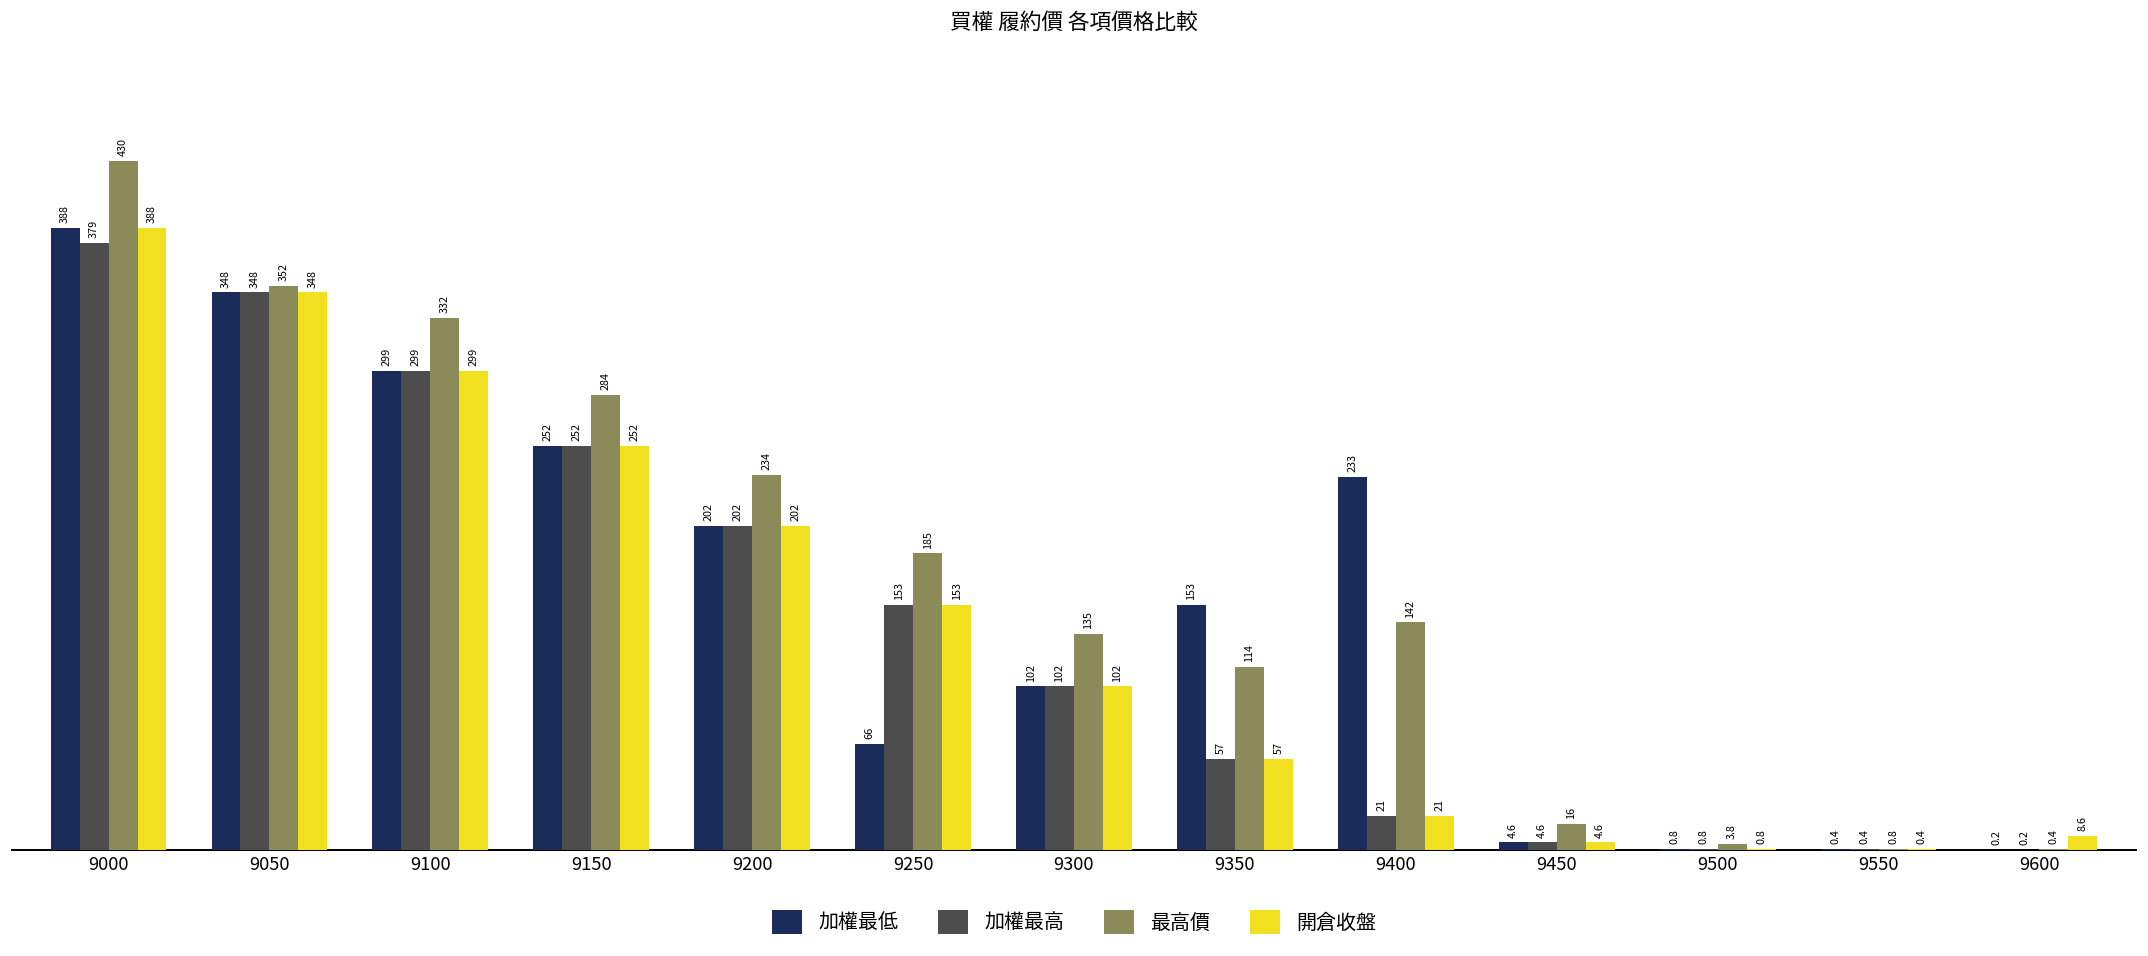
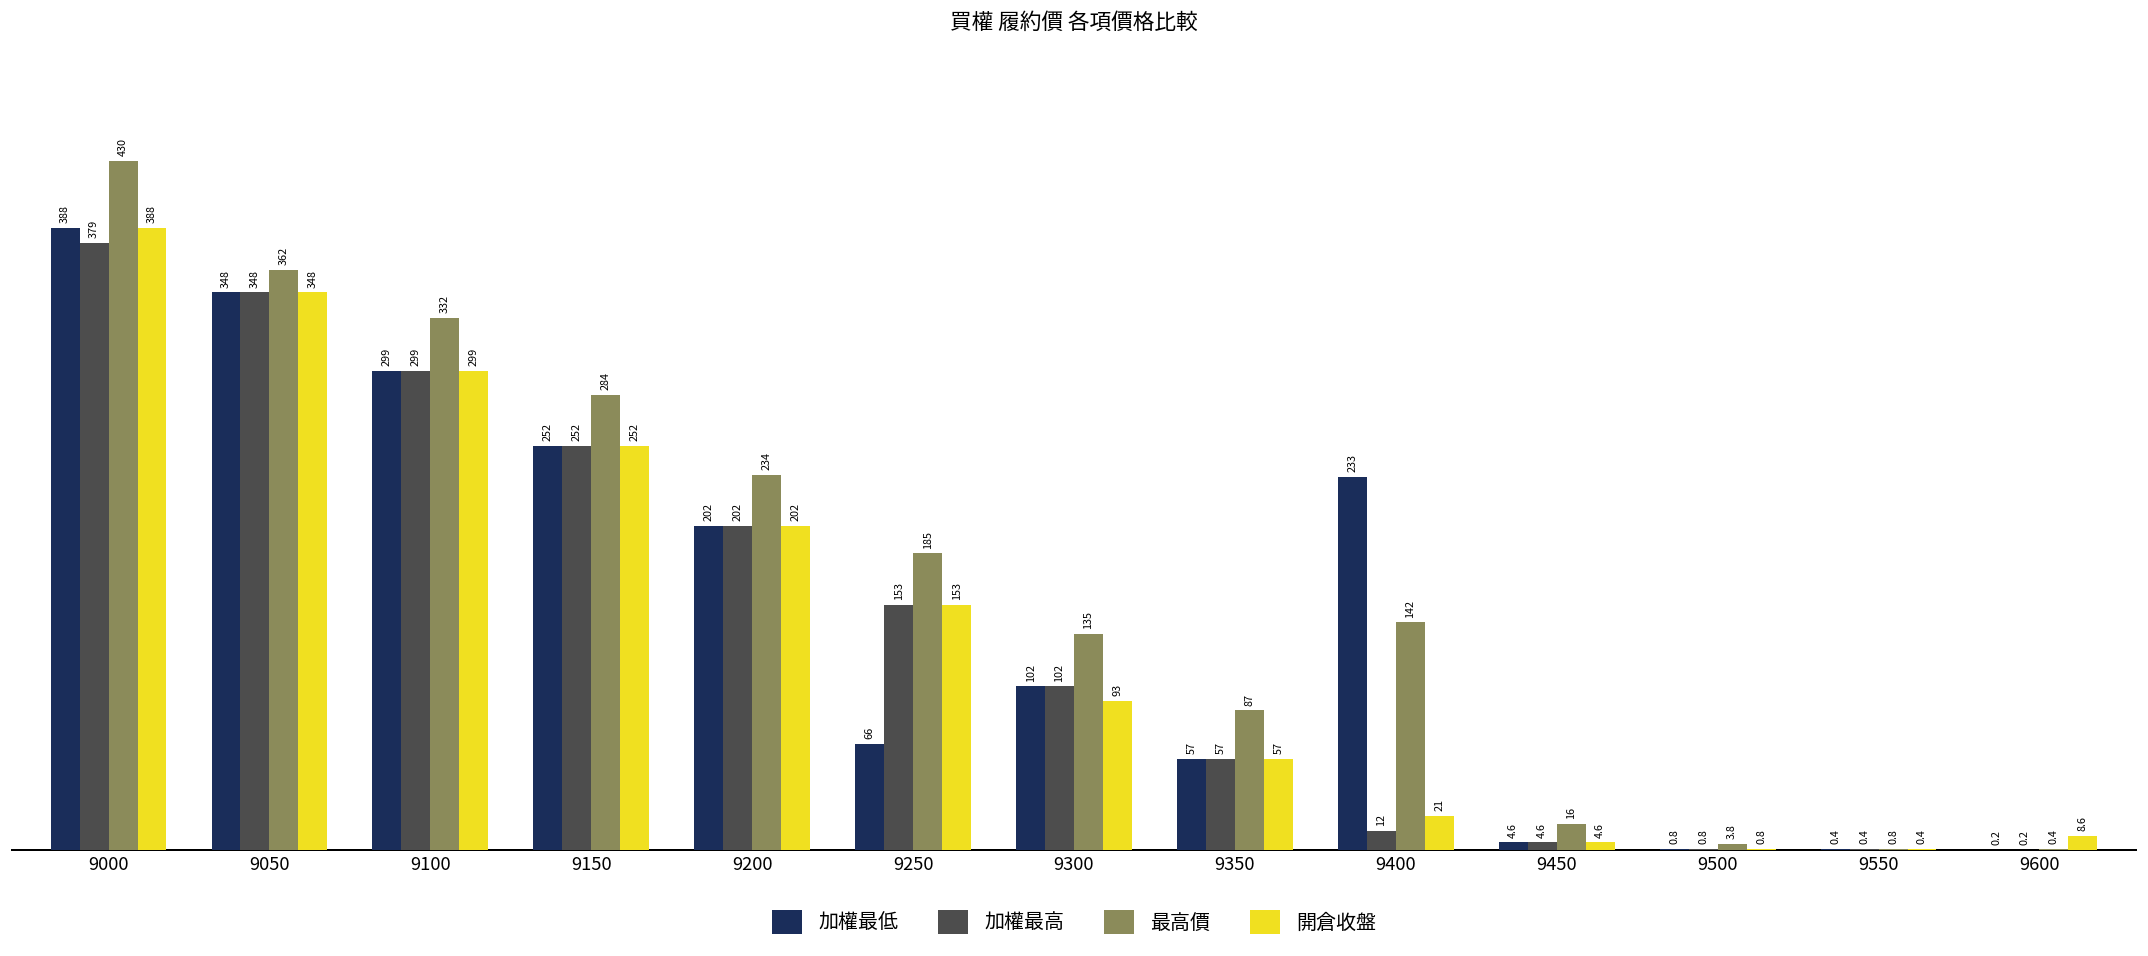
最高價, 9050: 352 -> 362
開倉收盤, 9300: 102 -> 93
加權最低, 9350: 153 -> 57
最高價, 9350: 114 -> 87
加權最高, 9400: 21 -> 12
